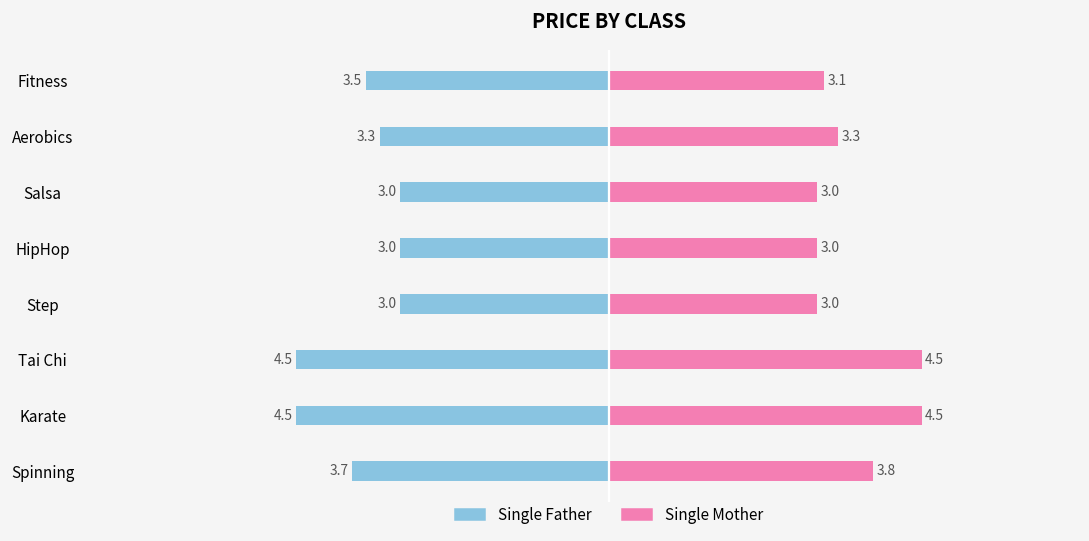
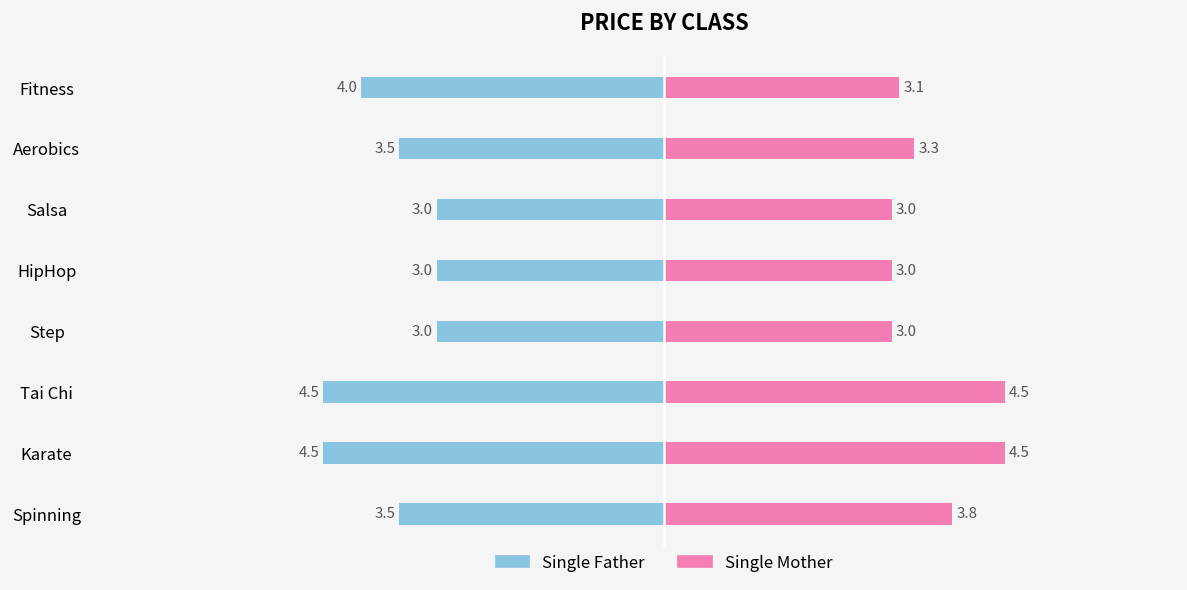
Single Father, Fitness: 3.5 -> 4.0
Single Father, Aerobics: 3.3 -> 3.5
Single Father, Spinning: 3.7 -> 3.5
